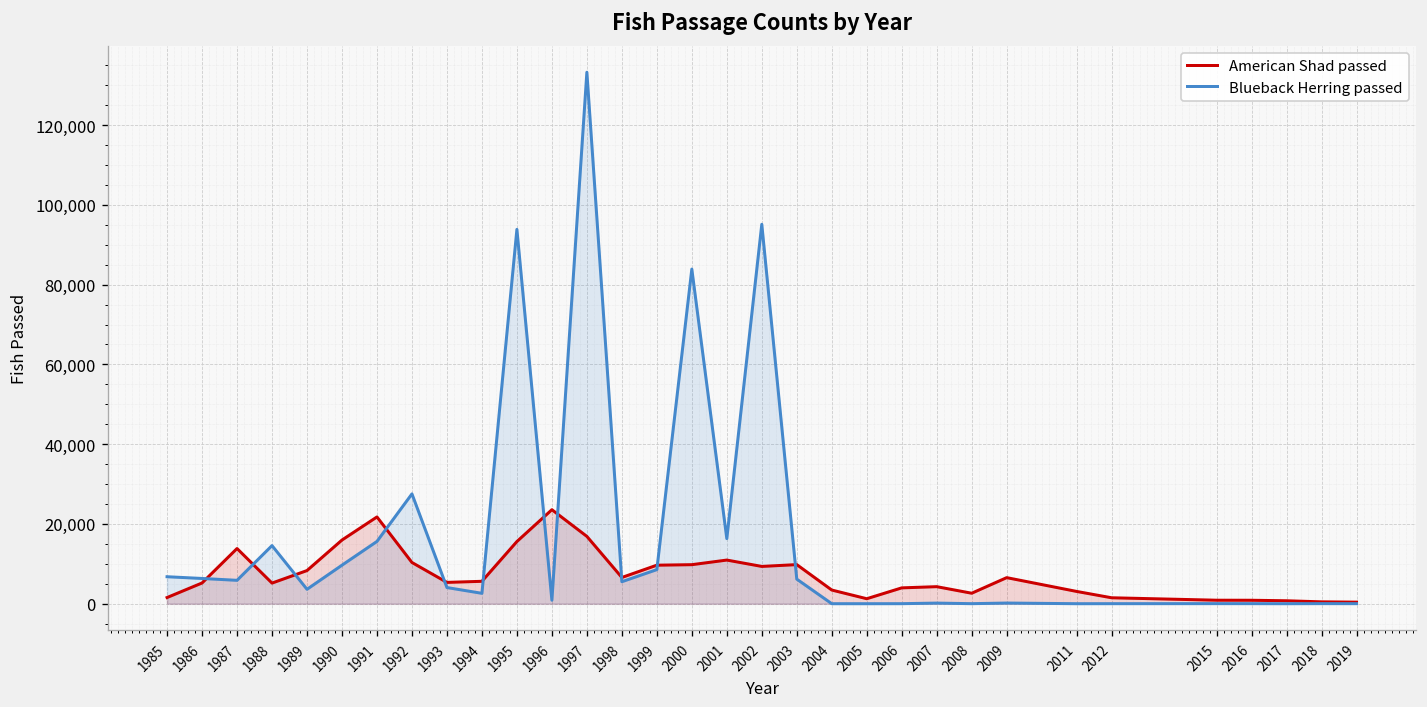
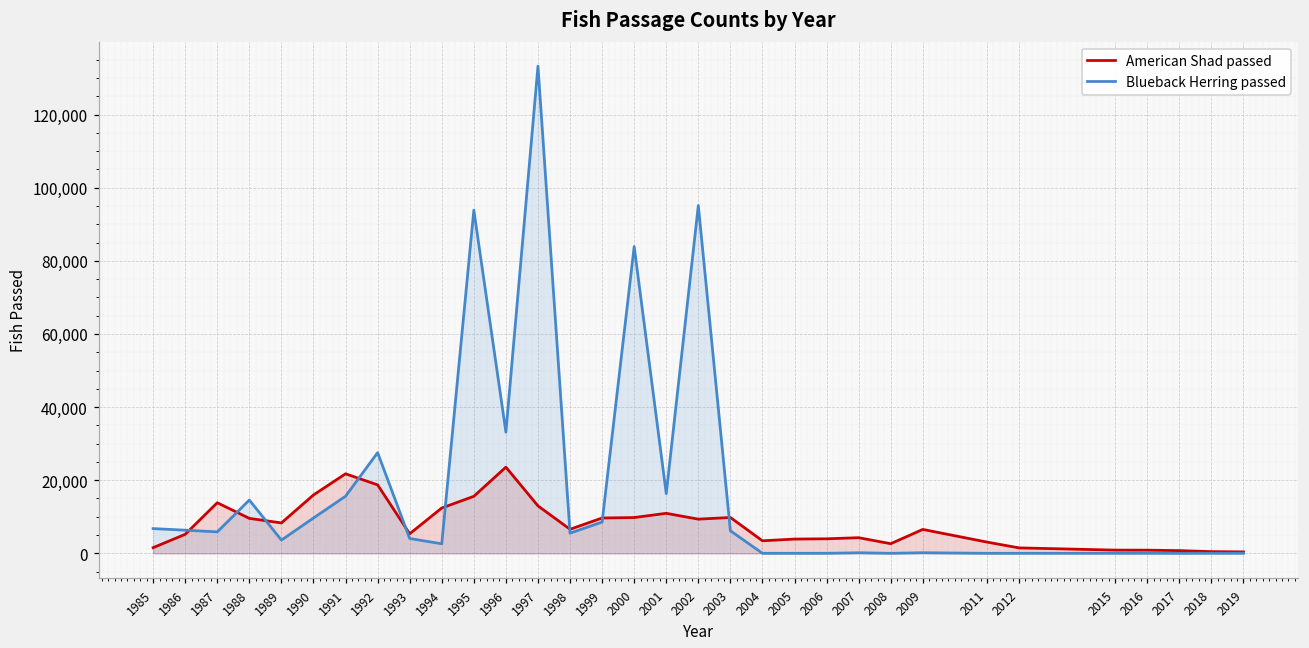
American Shad passed, 1988: 5,000 -> 10,000
American Shad passed, 1992: 10,000 -> 19,000
American Shad passed, 1994: 6,000 -> 12,000
Blueback Herring passed, 1996: 1,000 -> 33,000
American Shad passed, 1997: 17,000 -> 13,000
American Shad passed, 2005: 1,000 -> 4,000
